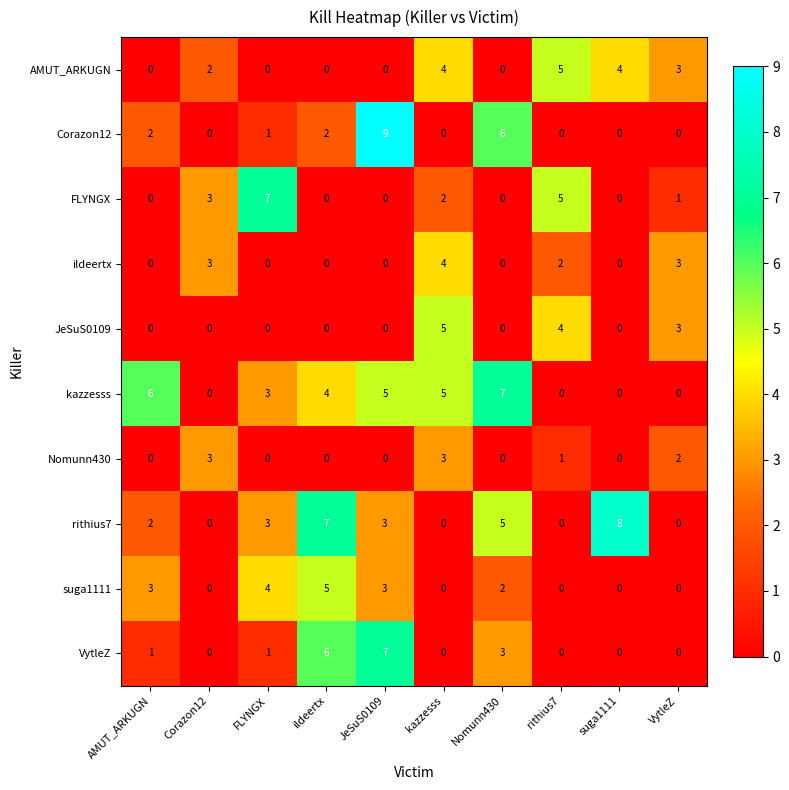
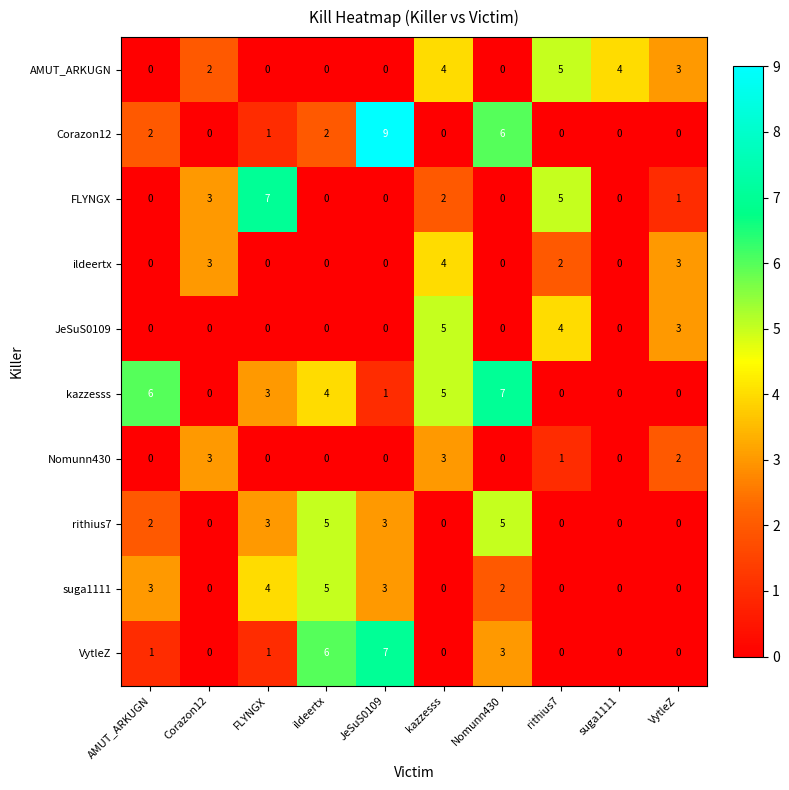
kazzesss, JeSuS0109: 5 -> 1
rithius7, ildeertx: 7 -> 5
rithius7, suga1111: 8 -> 0
